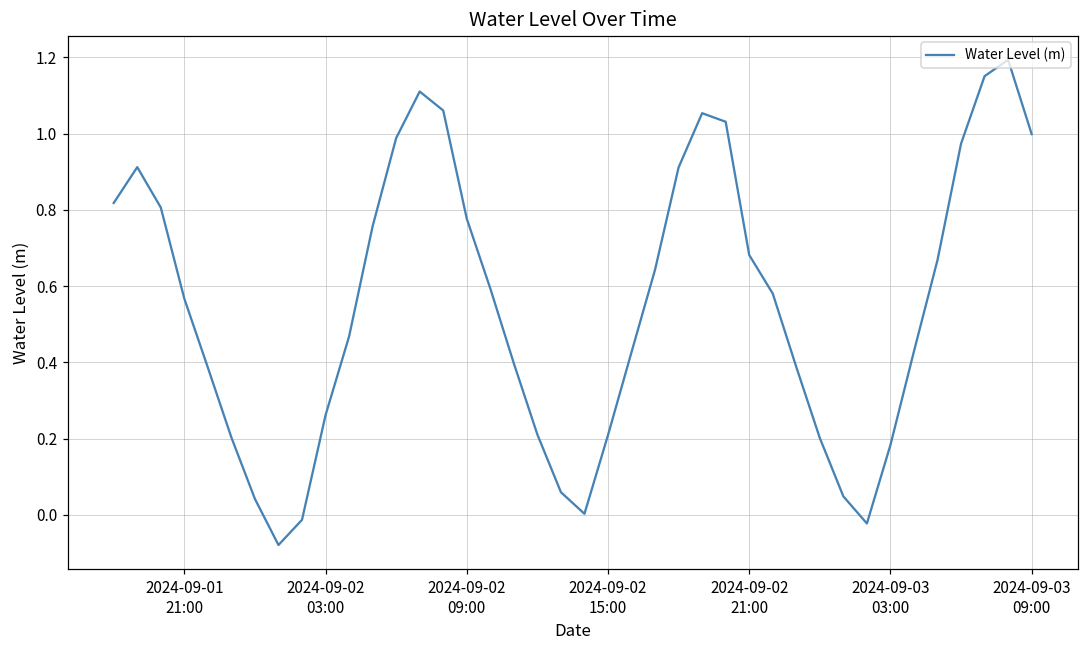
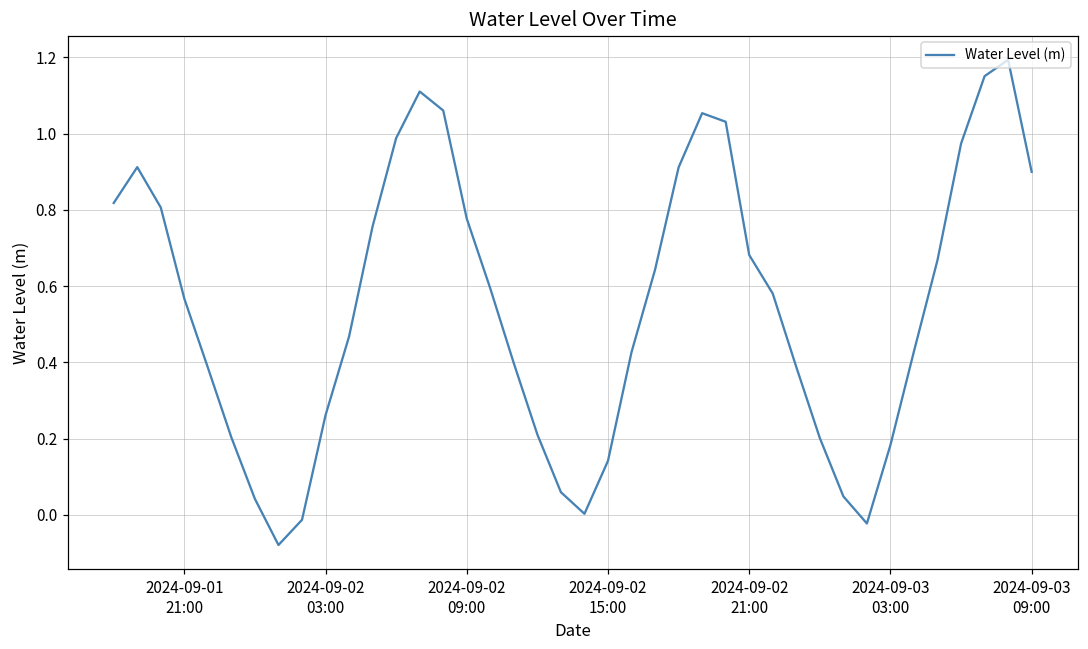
2024-09-02 15:00: 0.21 -> 0.14
2024-09-03 09:00: 1.00 -> 0.90
